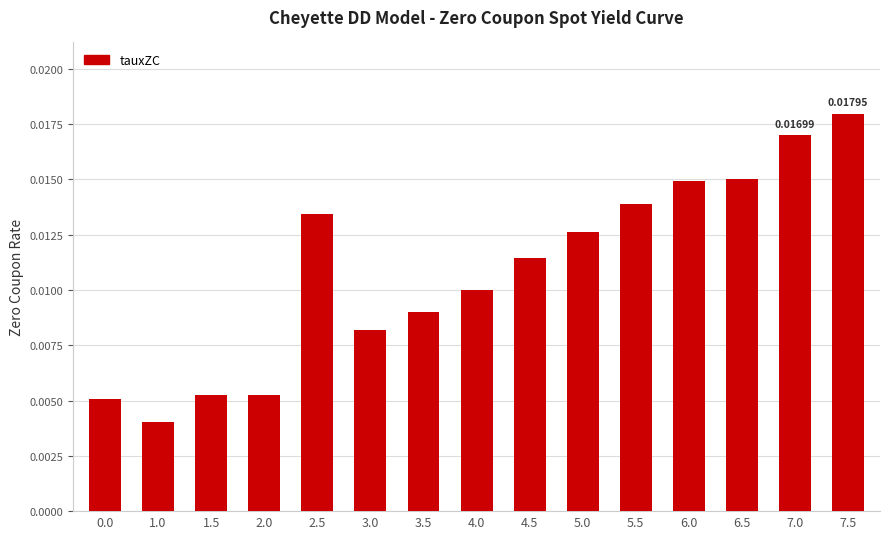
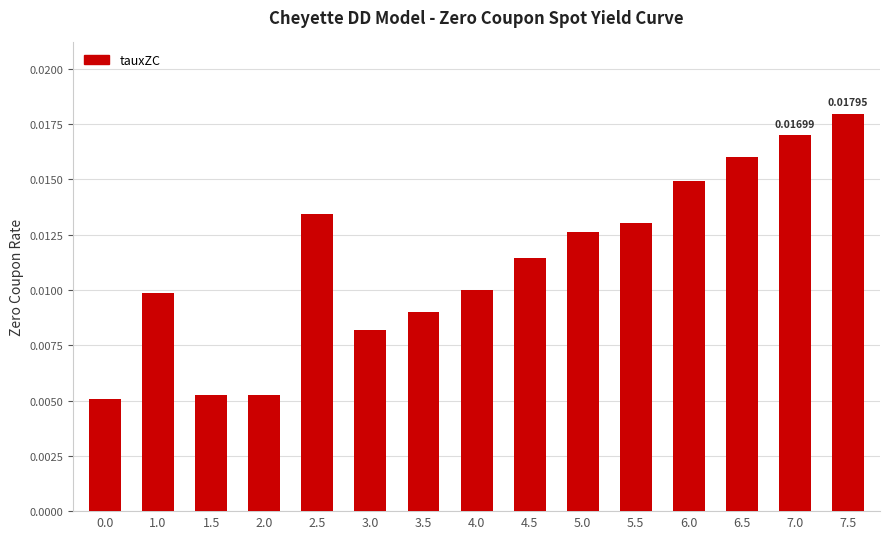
1.0: 0.0040 -> 0.0099
5.5: 0.0139 -> 0.0130
6.5: 0.0150 -> 0.0160
